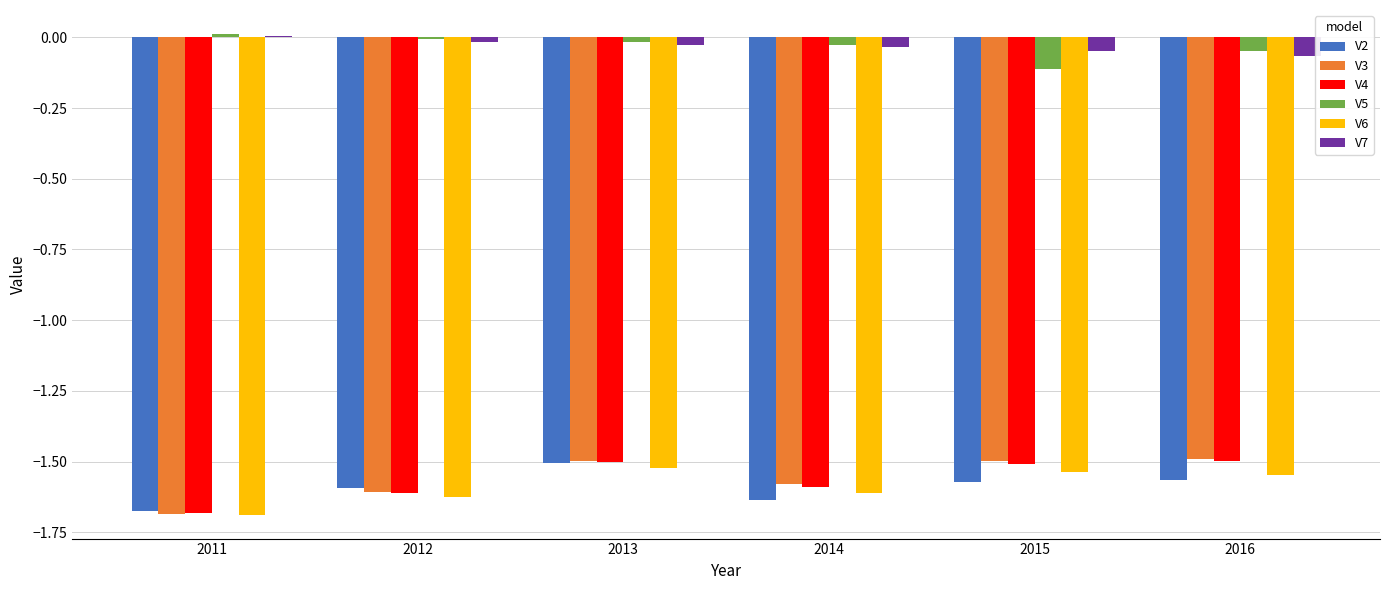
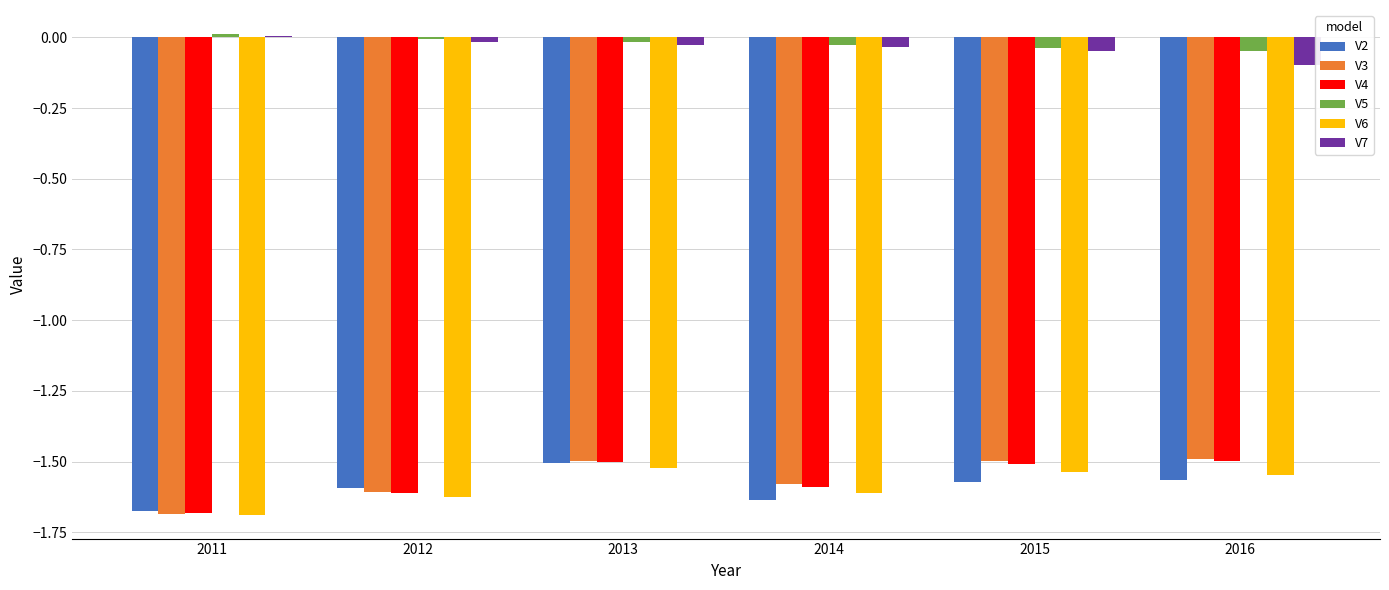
V5, 2015: -0.11 -> -0.04
V7, 2016: -0.07 -> -0.10
